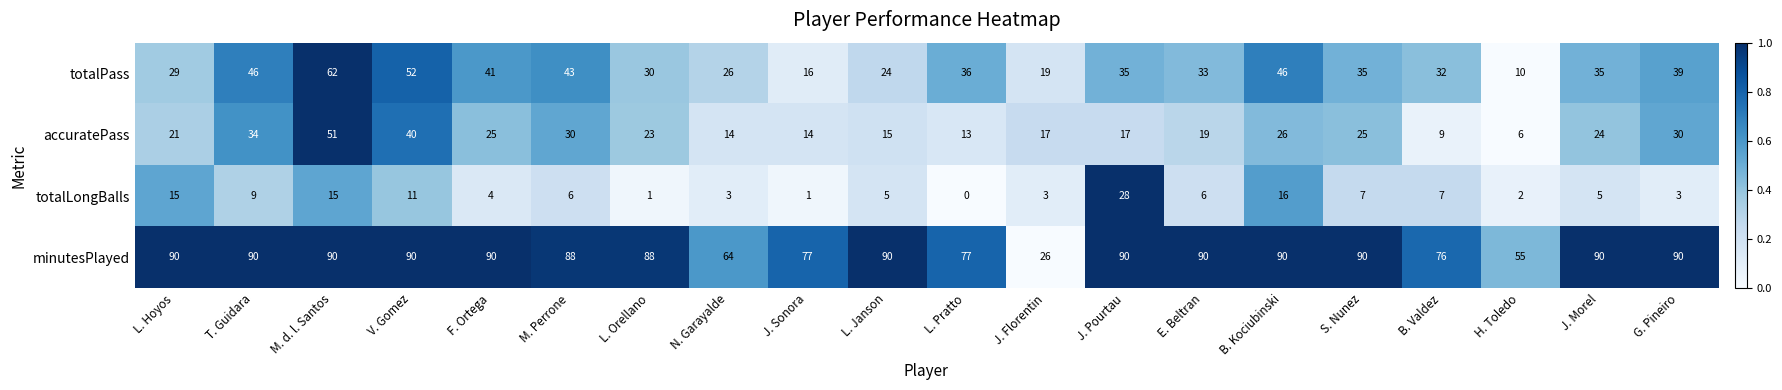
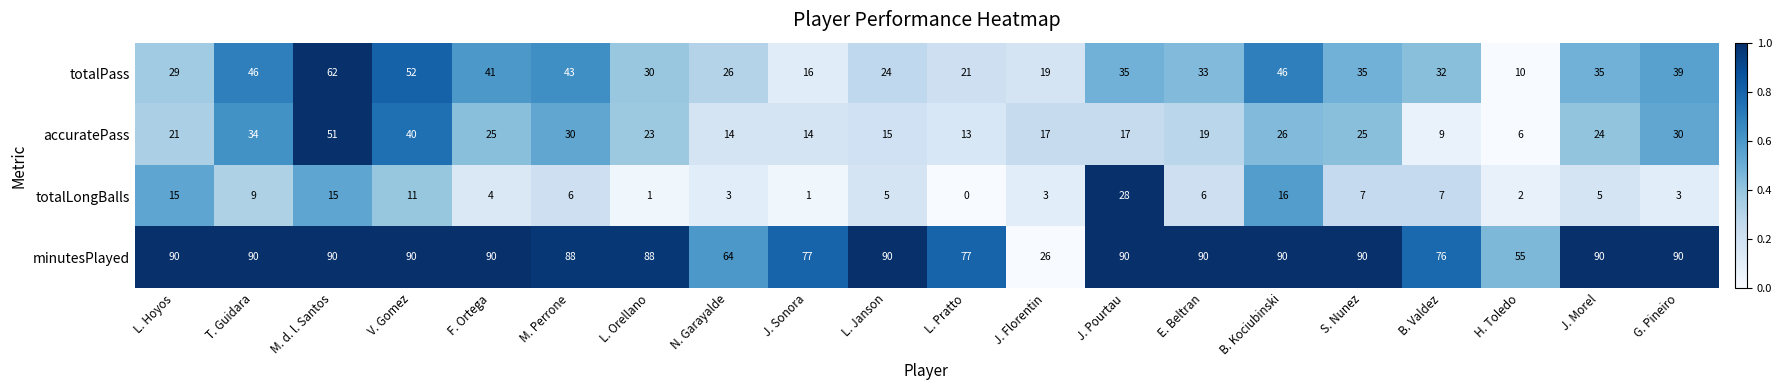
totalPass, L. Pratto: 36 -> 21
